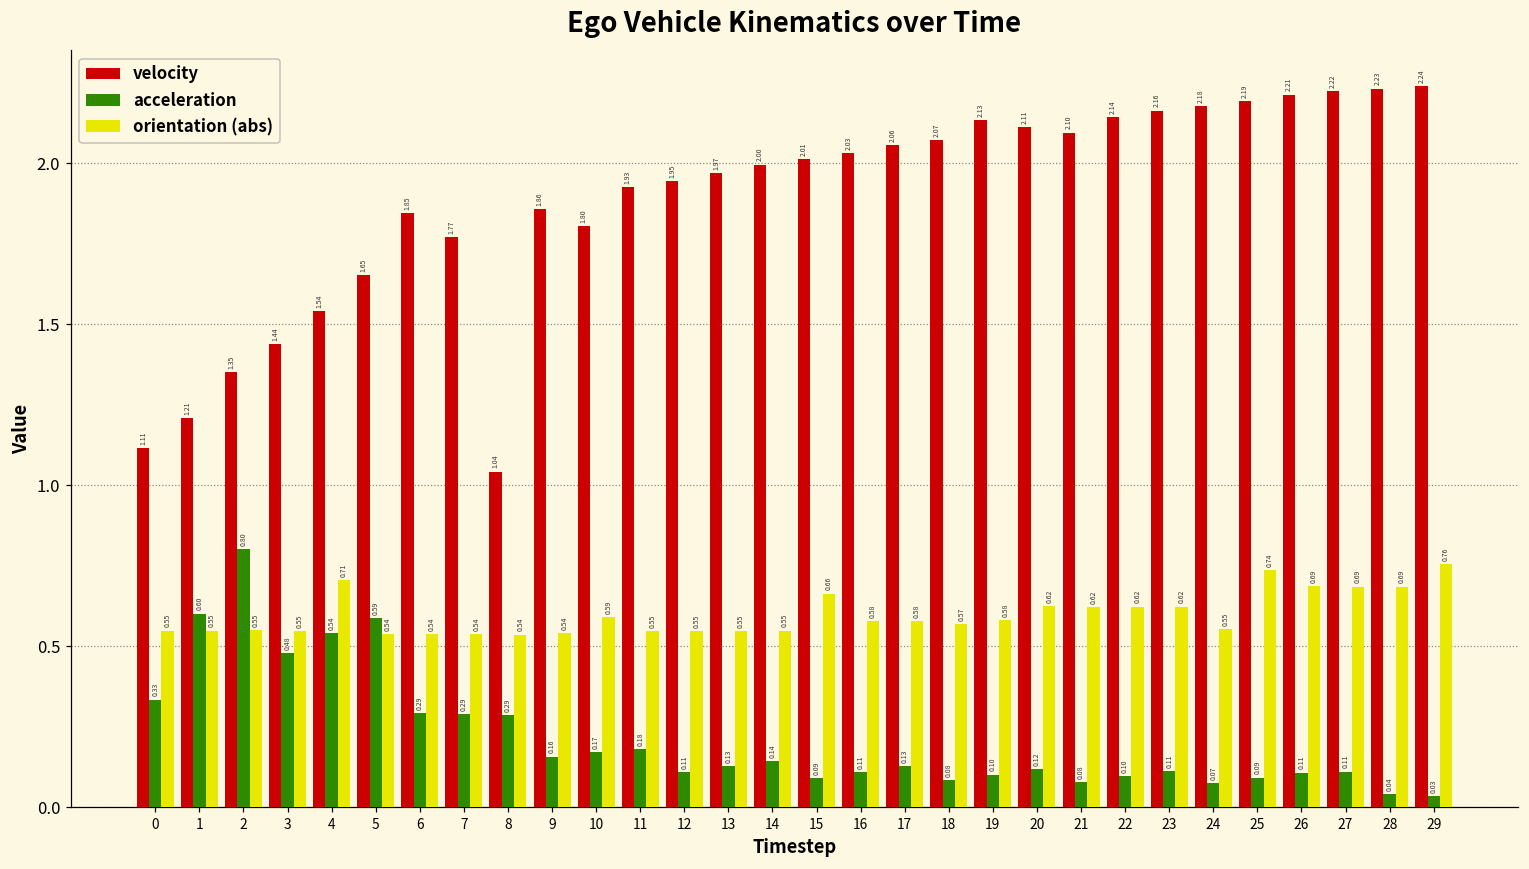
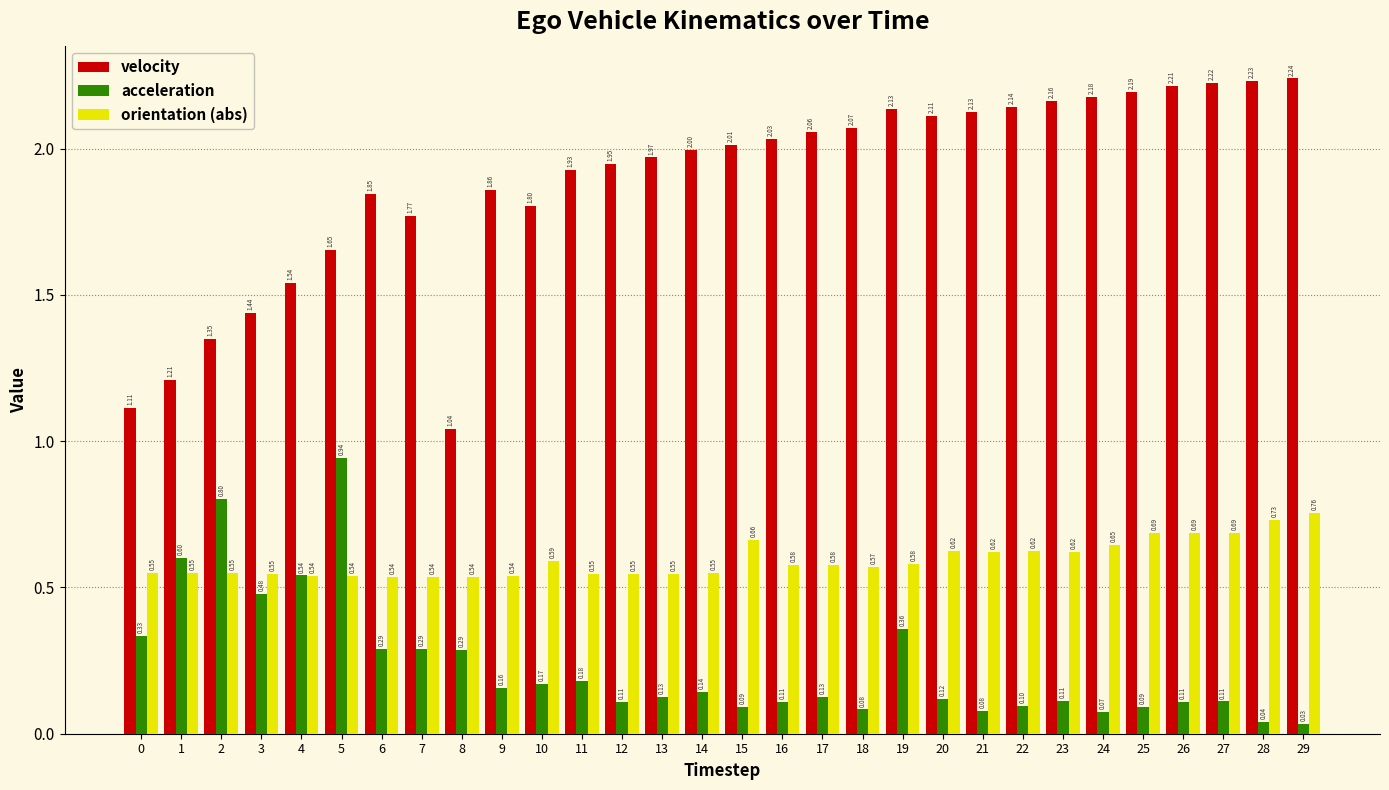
orientation (abs), 4: 0.71 -> 0.54
acceleration, 5: 0.59 -> 0.94
acceleration, 19: 0.10 -> 0.36
velocity, 21: 2.10 -> 2.13
orientation (abs), 24: 0.55 -> 0.65
orientation (abs), 25: 0.74 -> 0.69
orientation (abs), 28: 0.69 -> 0.73
